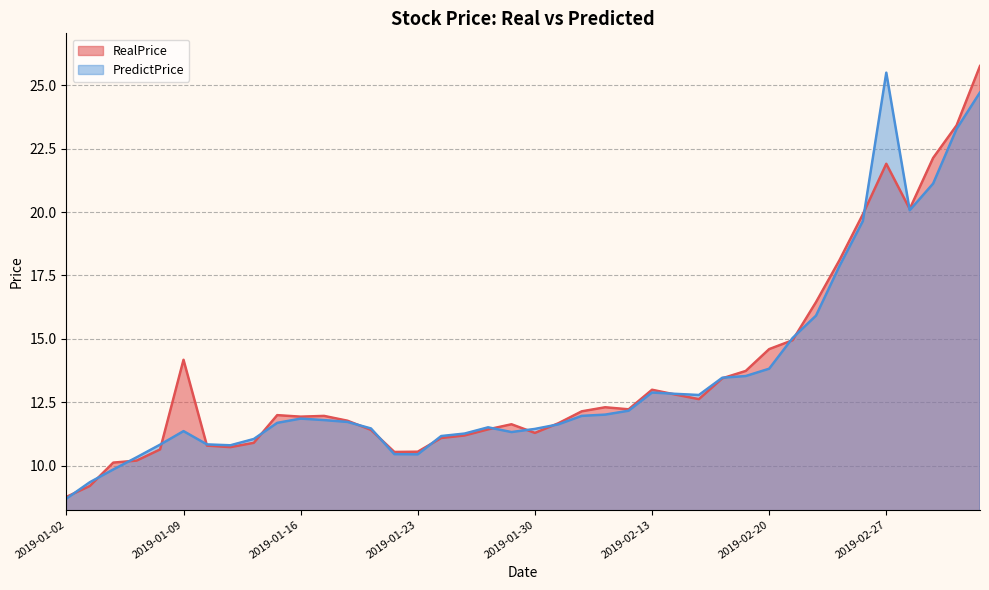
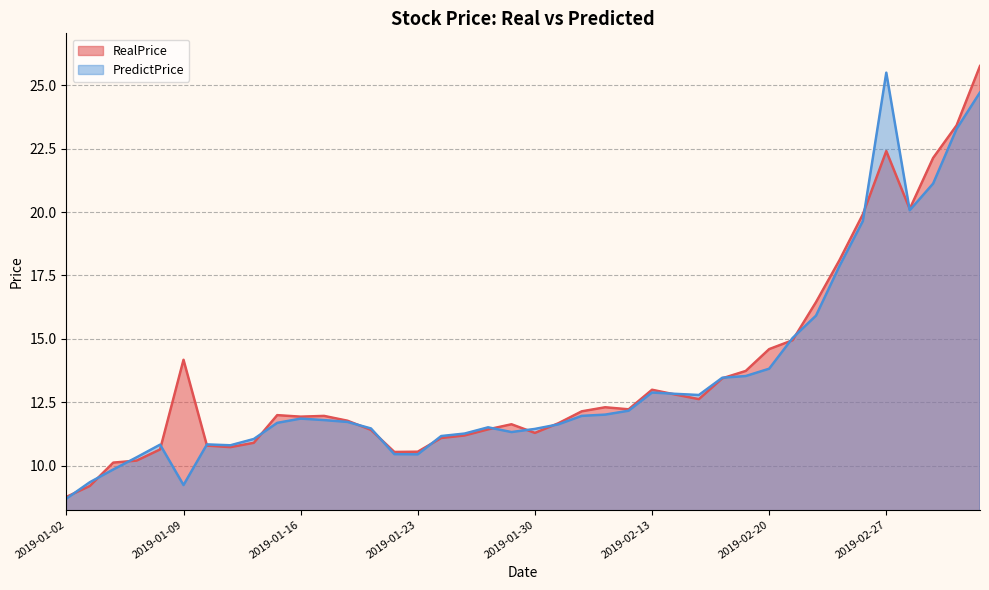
PredictPrice, 2019-01-09: 11.4 -> 9.2
RealPrice, 2019-02-27: 21.9 -> 22.4
